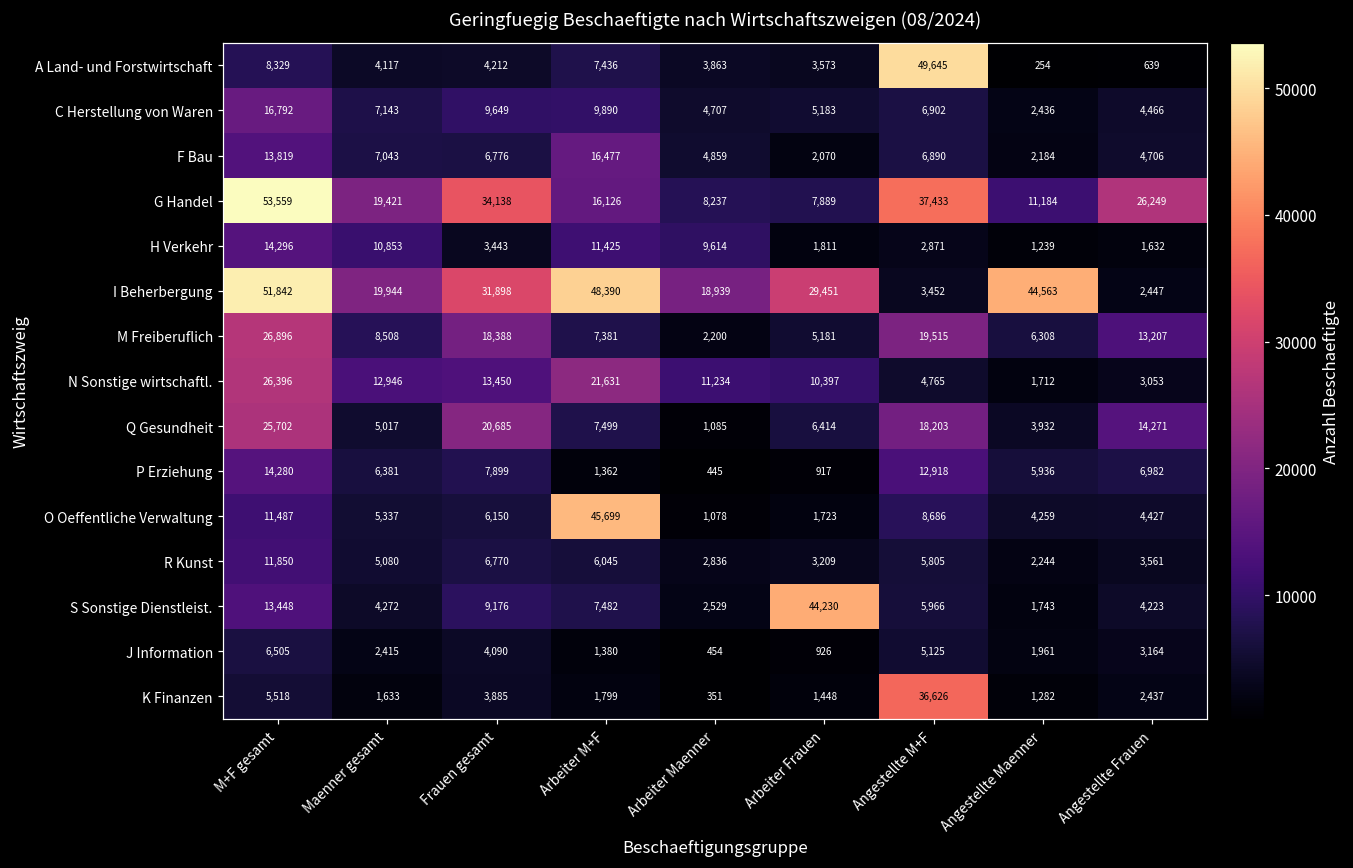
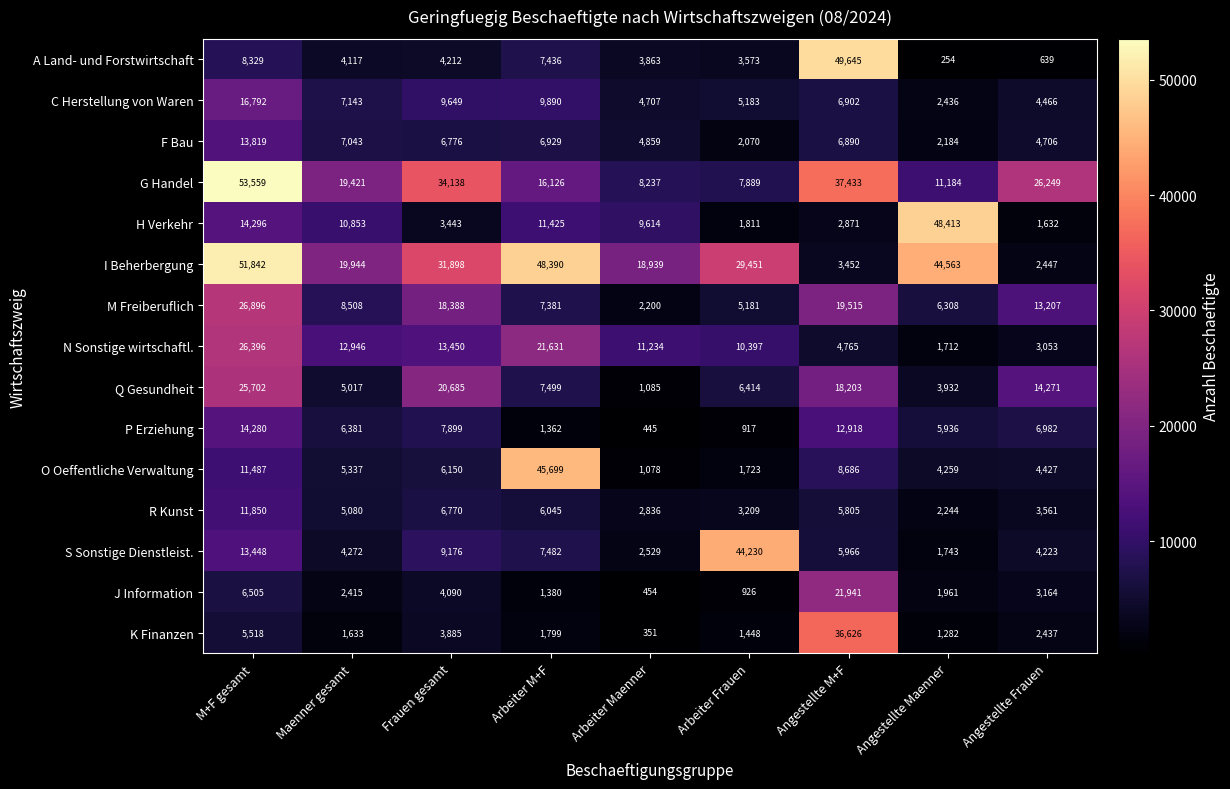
F Bau, Arbeiter M+F: 16,477 -> 6,929
H Verkehr, Angestellte Maenner: 1,239 -> 48,413
J Information, Angestellte M+F: 5,125 -> 21,941
